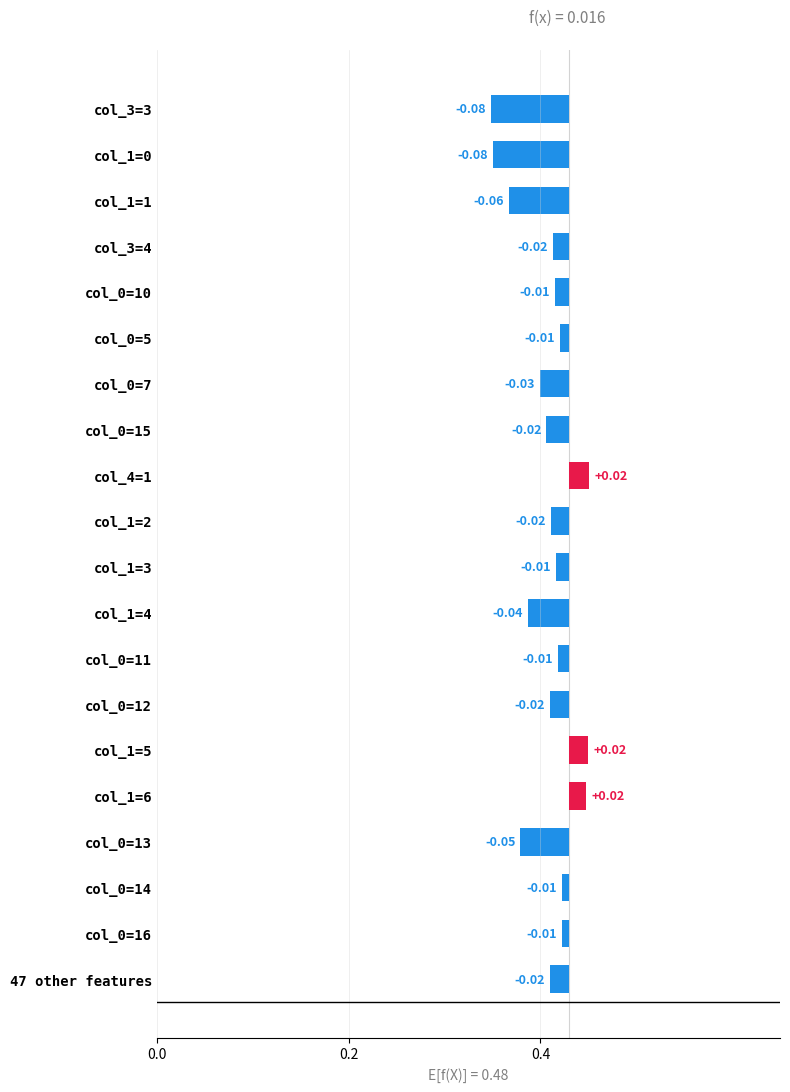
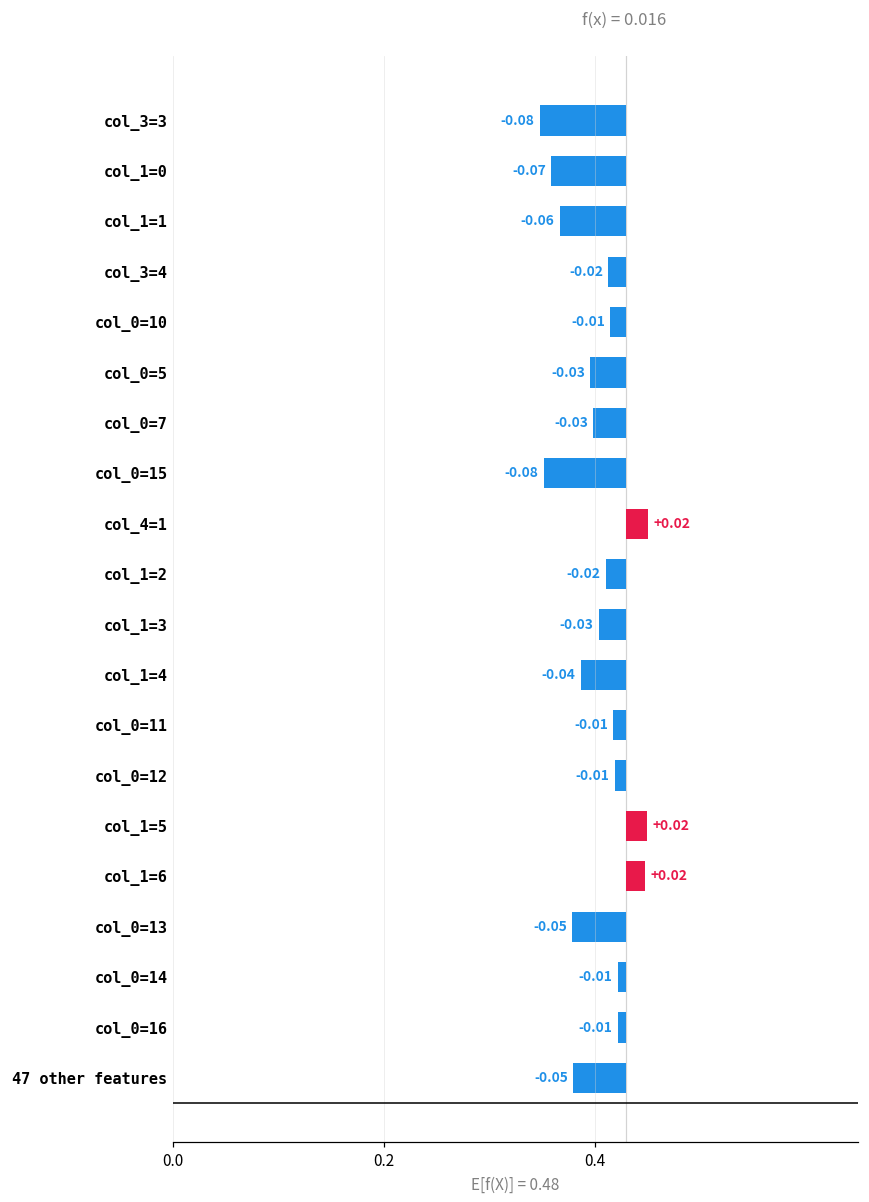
col_1=0: -0.08 -> -0.07
col_0=5: -0.01 -> -0.03
col_0=15: -0.02 -> -0.08
col_1=3: -0.01 -> -0.03
col_0=12: -0.02 -> -0.01
47 other features: -0.02 -> -0.05
